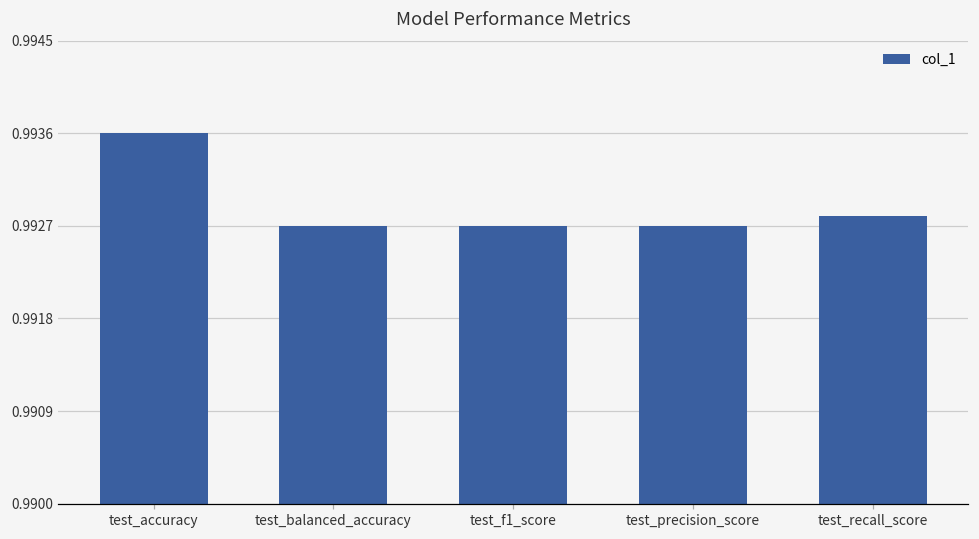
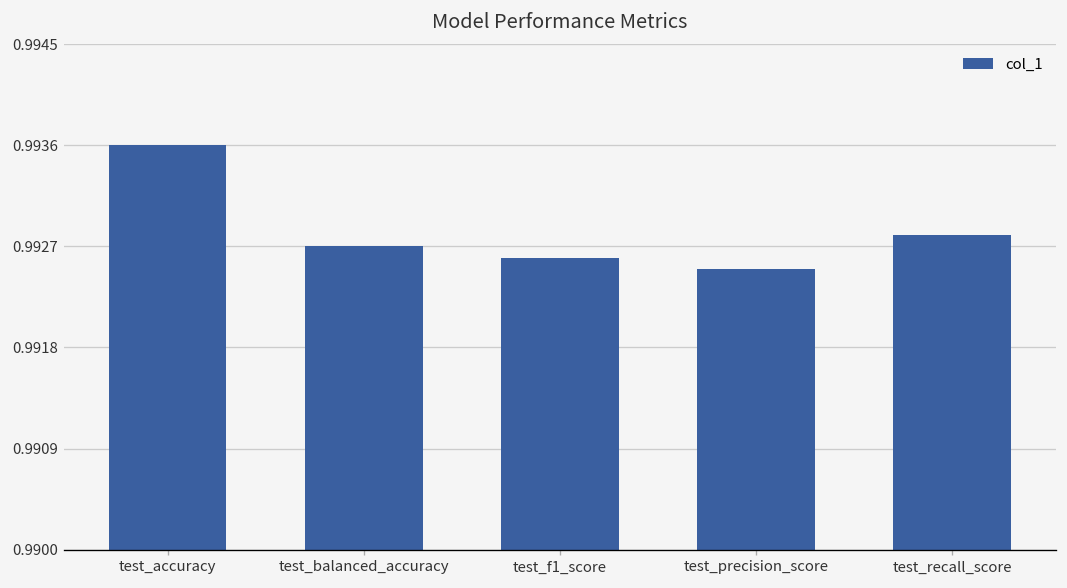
test_f1_score: 0.9927 -> 0.9926
test_precision_score: 0.9927 -> 0.9925
